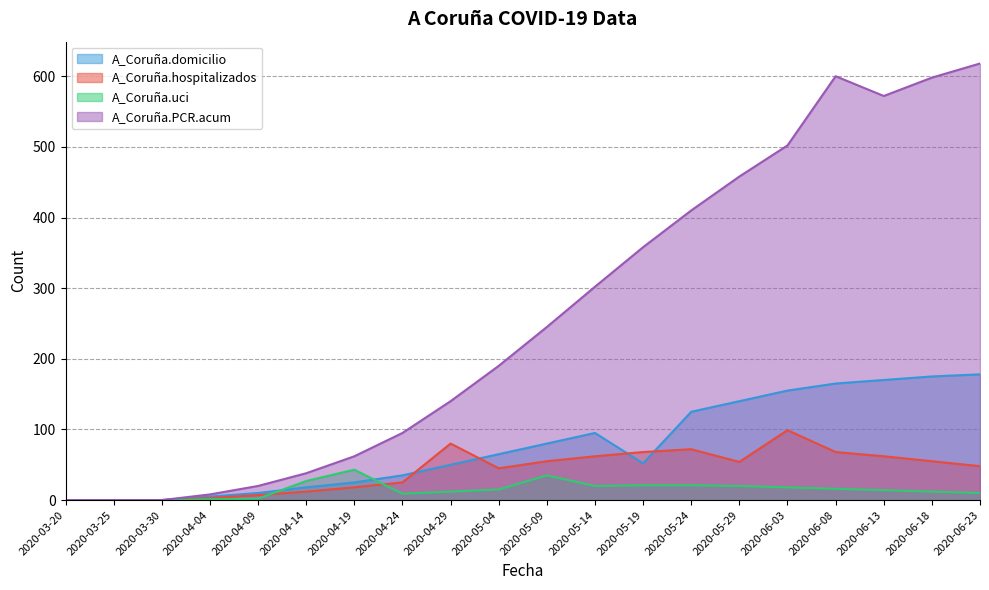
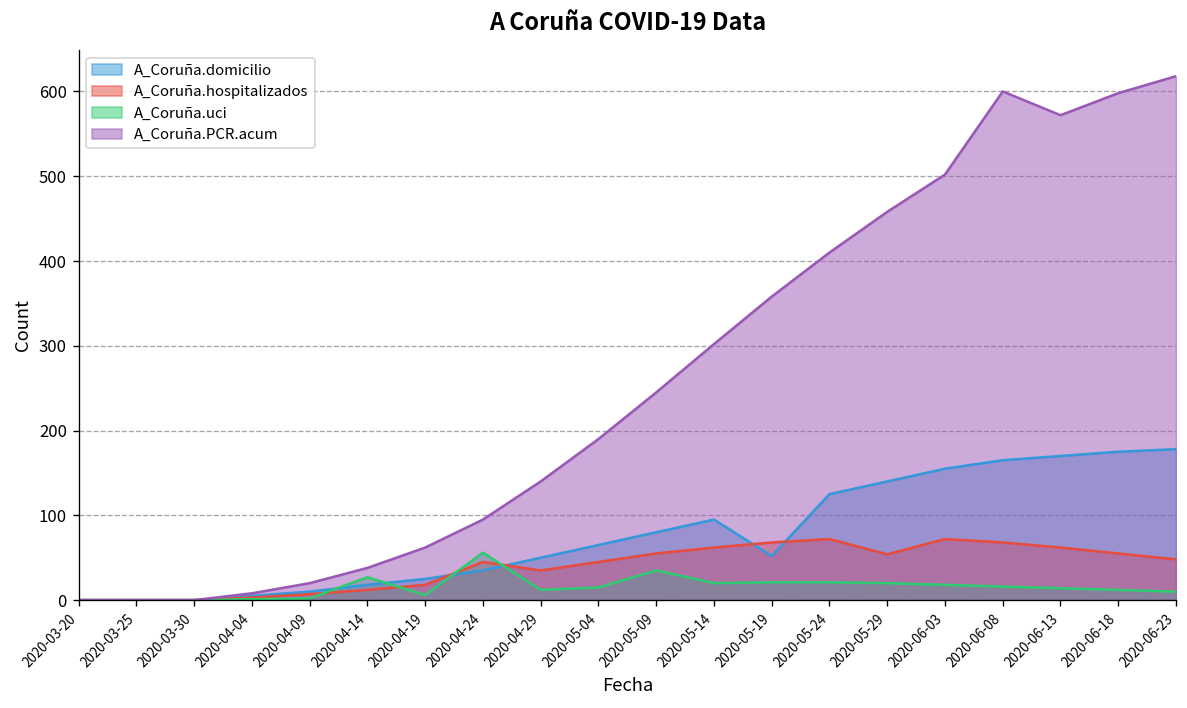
A_Coruña.uci, 2020-04-19: 40 -> 10
A_Coruña.hospitalizados, 2020-04-24: 30 -> 50
A_Coruña.uci, 2020-04-24: 10 -> 60
A_Coruña.hospitalizados, 2020-04-29: 80 -> 40
A_Coruña.hospitalizados, 2020-06-03: 100 -> 70
